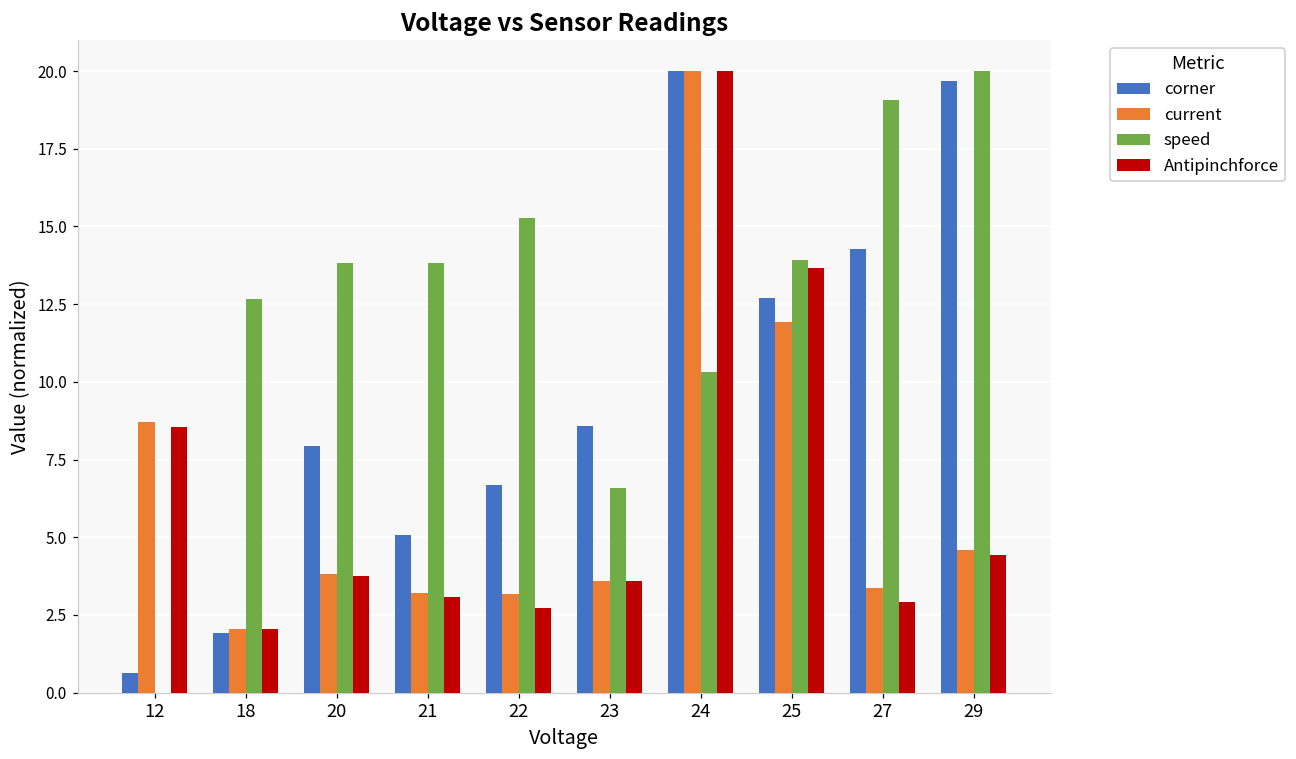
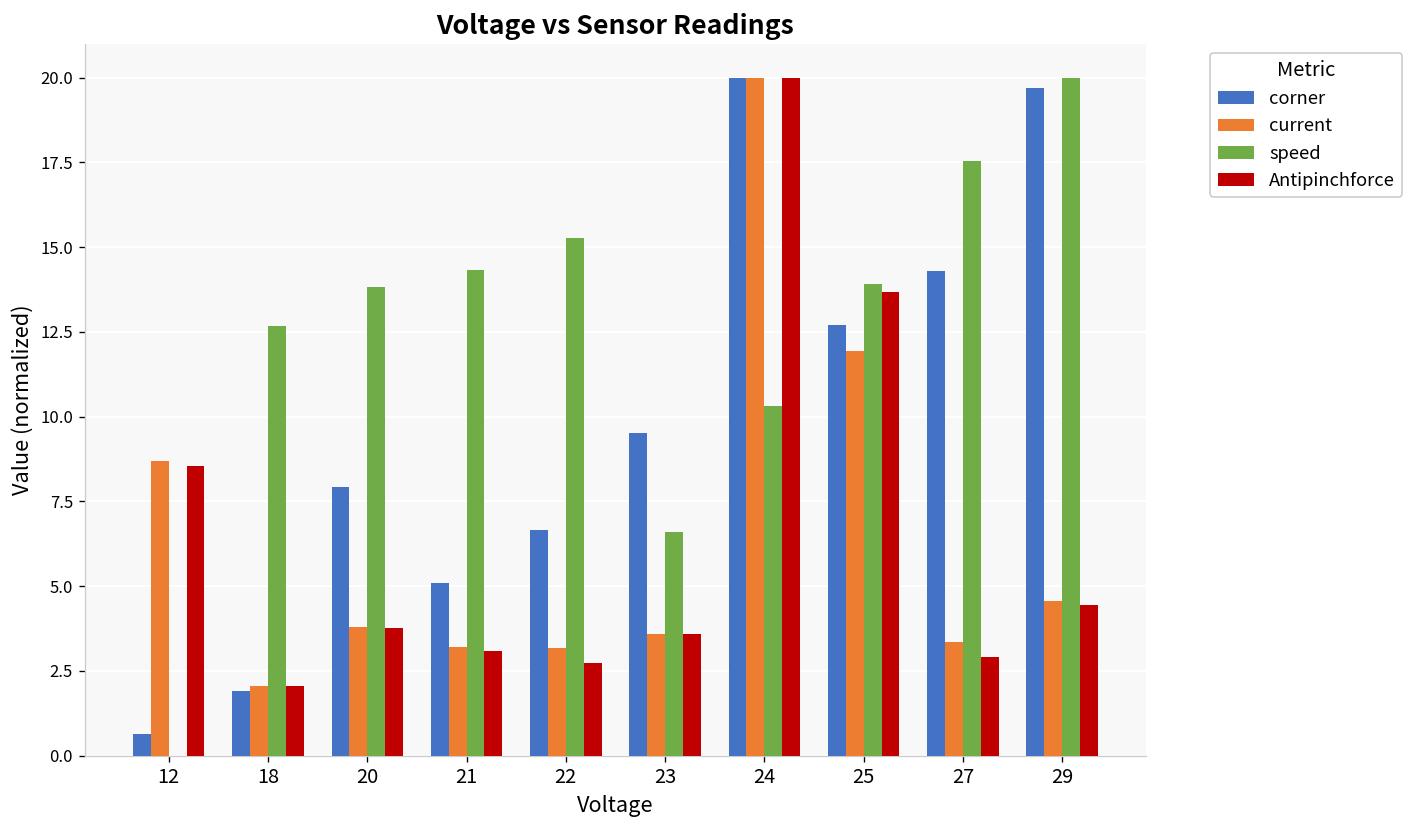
speed, 21: 13.8 -> 14.3
corner, 23: 8.6 -> 9.5
speed, 27: 19.1 -> 17.5
